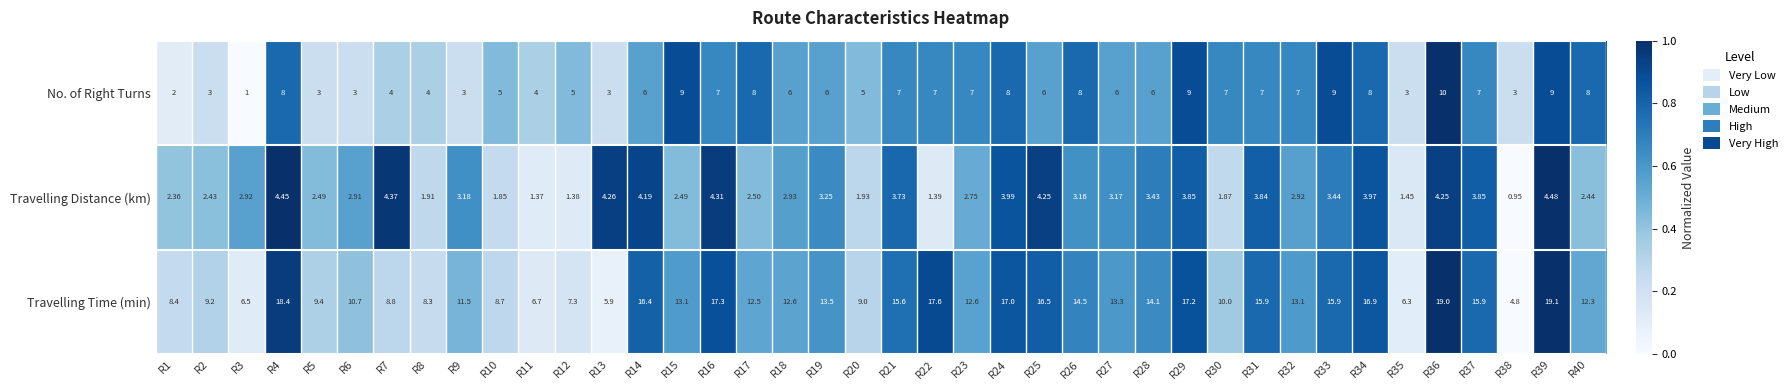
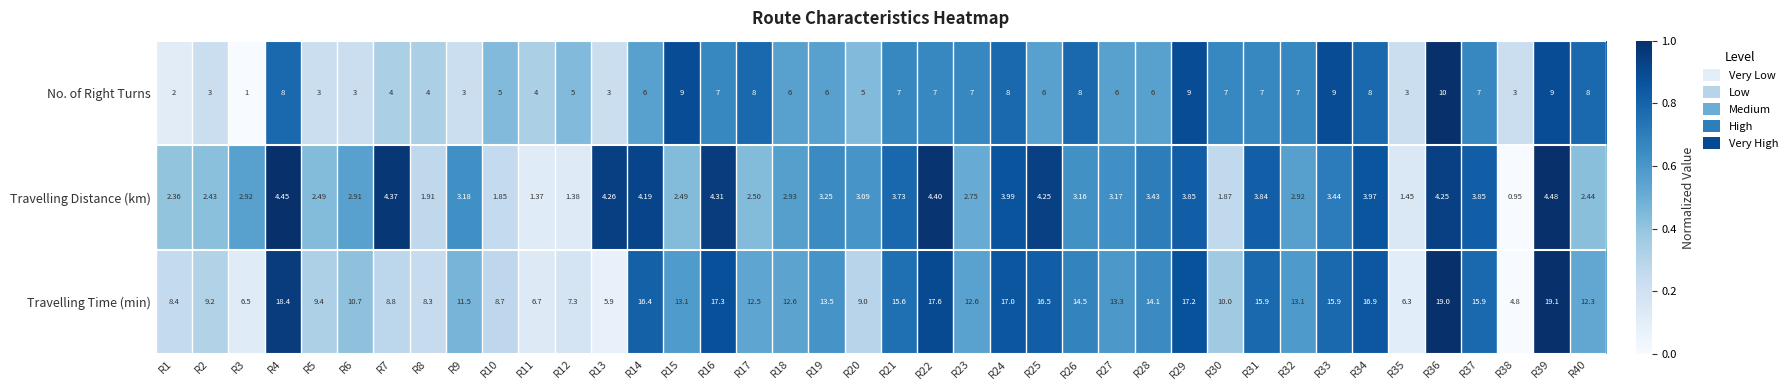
Travelling Distance (km), R20: 1.93 -> 3.09
Travelling Distance (km), R22: 1.39 -> 4.40
